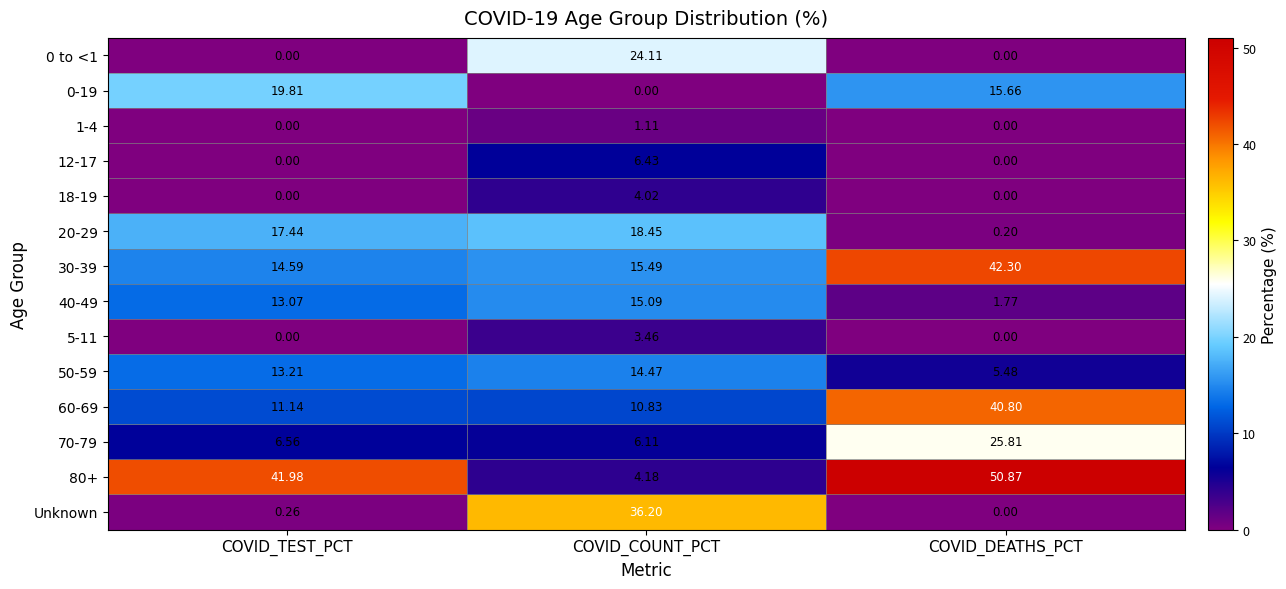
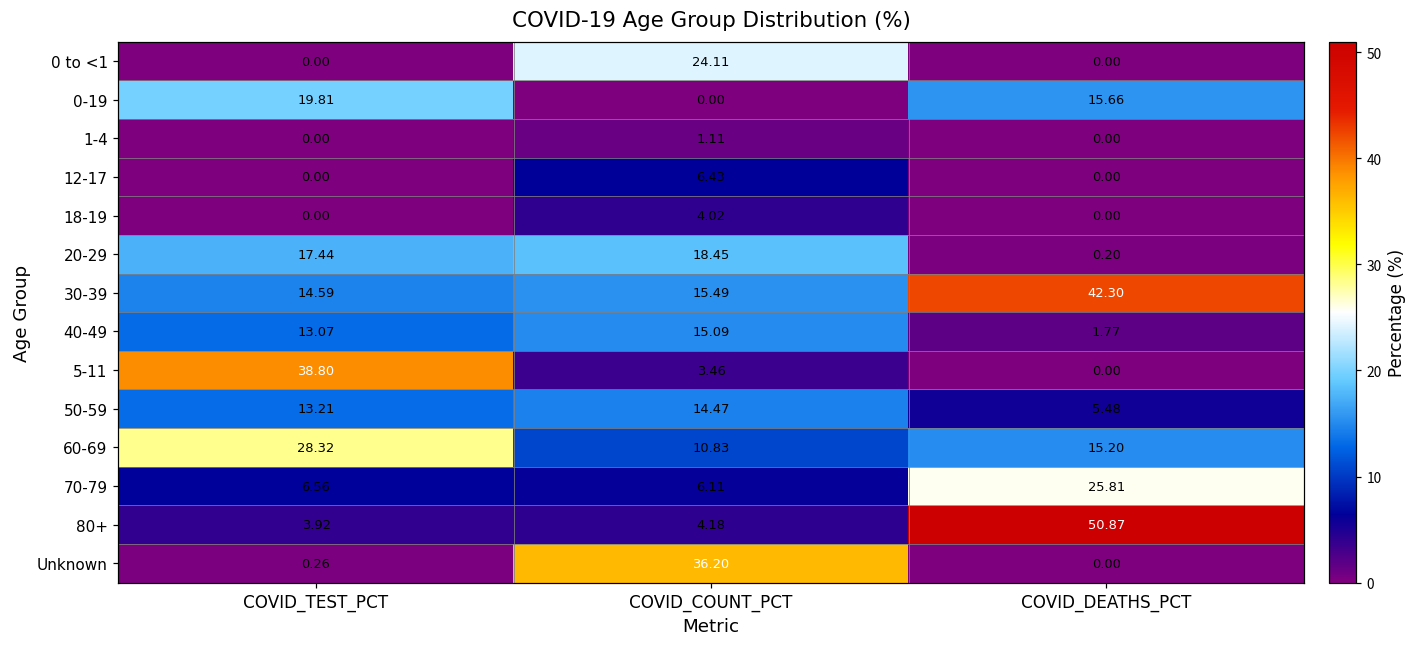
5-11, COVID_TEST_PCT: 0.00 -> 38.80
60-69, COVID_TEST_PCT: 11.14 -> 28.32
60-69, COVID_DEATHS_PCT: 40.80 -> 15.20
80+, COVID_TEST_PCT: 41.98 -> 3.92
